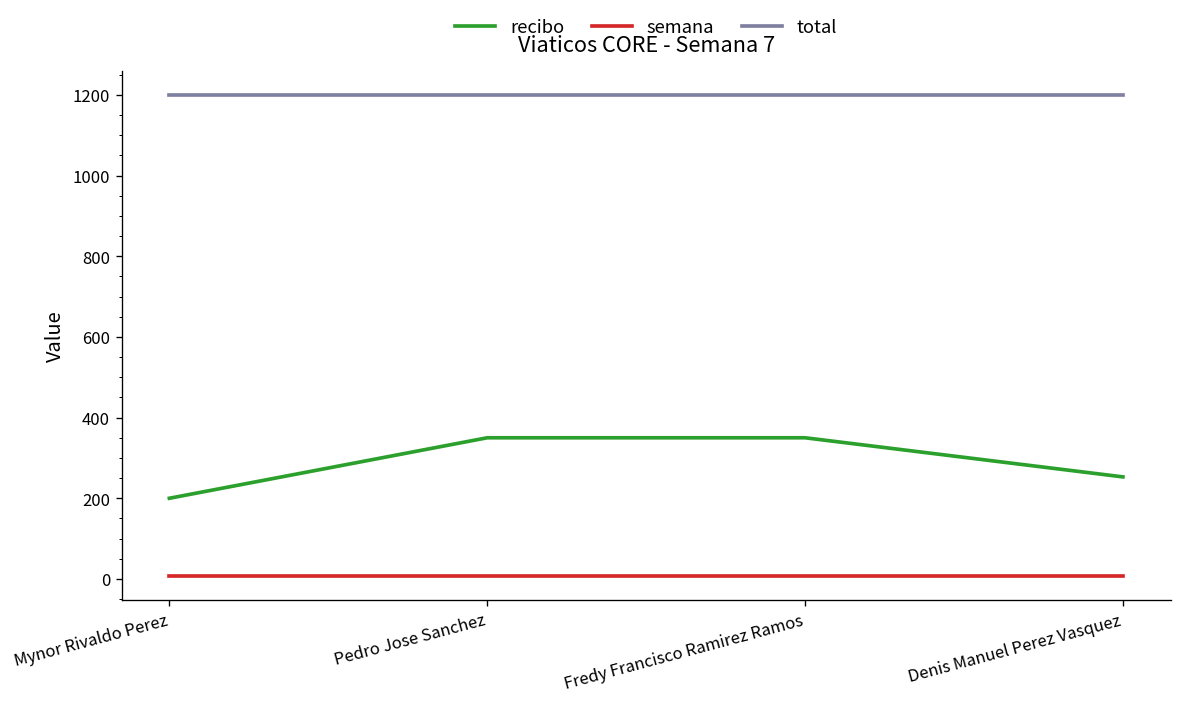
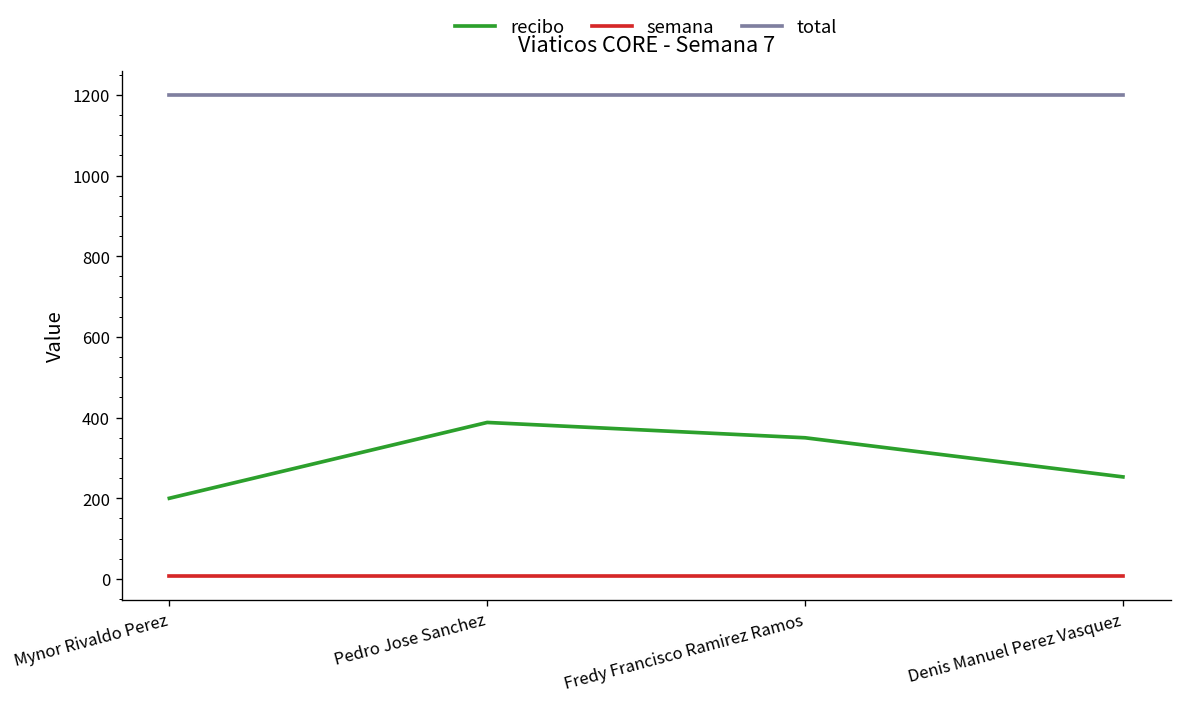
recibo, Pedro Jose Sanchez: 350 -> 390
